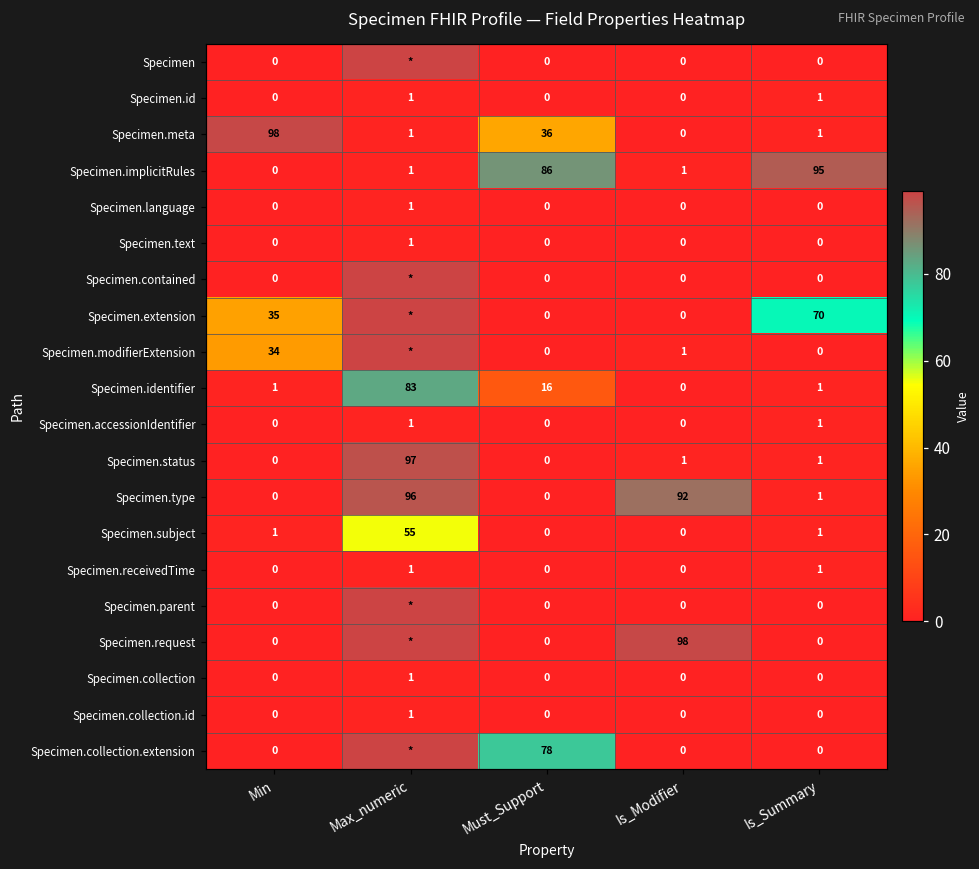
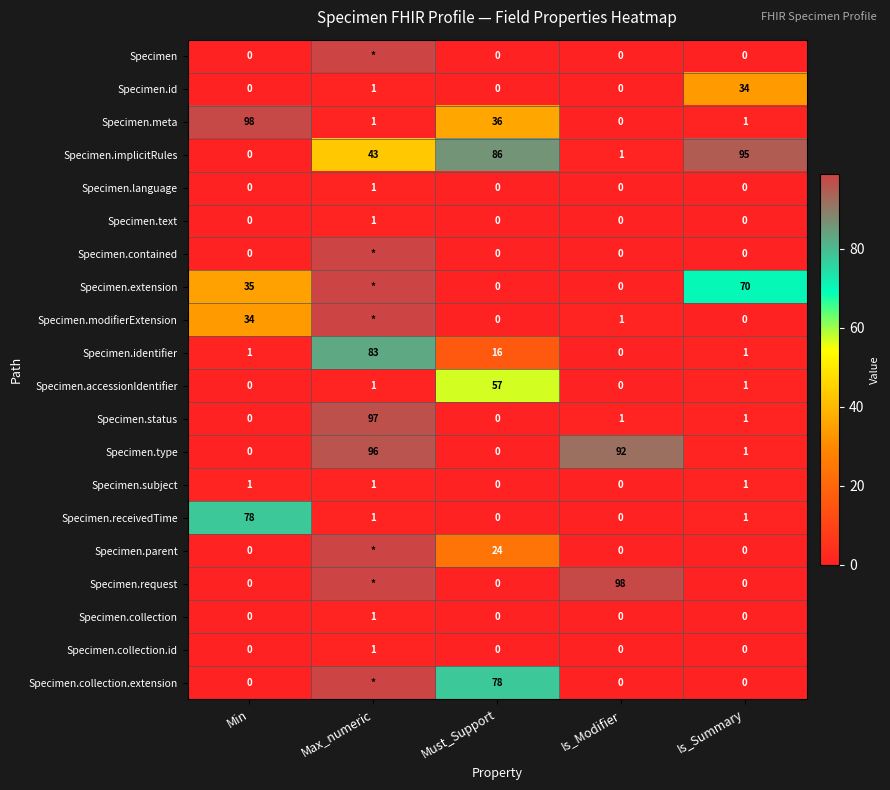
Specimen.id, Is_Summary: 1 -> 34
Specimen.implicitRules, Max_numeric: 1 -> 43
Specimen.accessionIdentifier, Must_Support: 0 -> 57
Specimen.subject, Max_numeric: 55 -> 1
Specimen.receivedTime, Min: 0 -> 78
Specimen.parent, Must_Support: 0 -> 24
